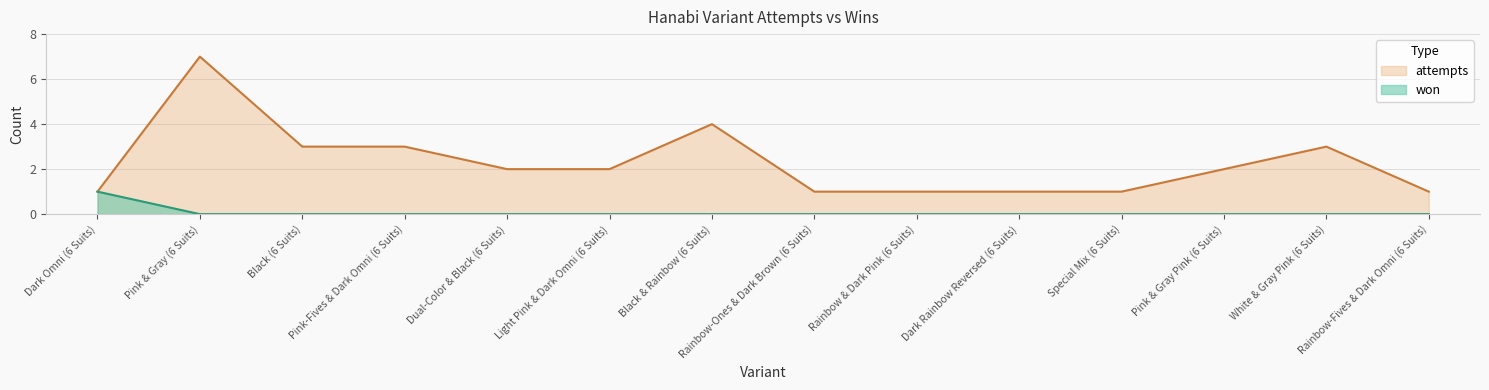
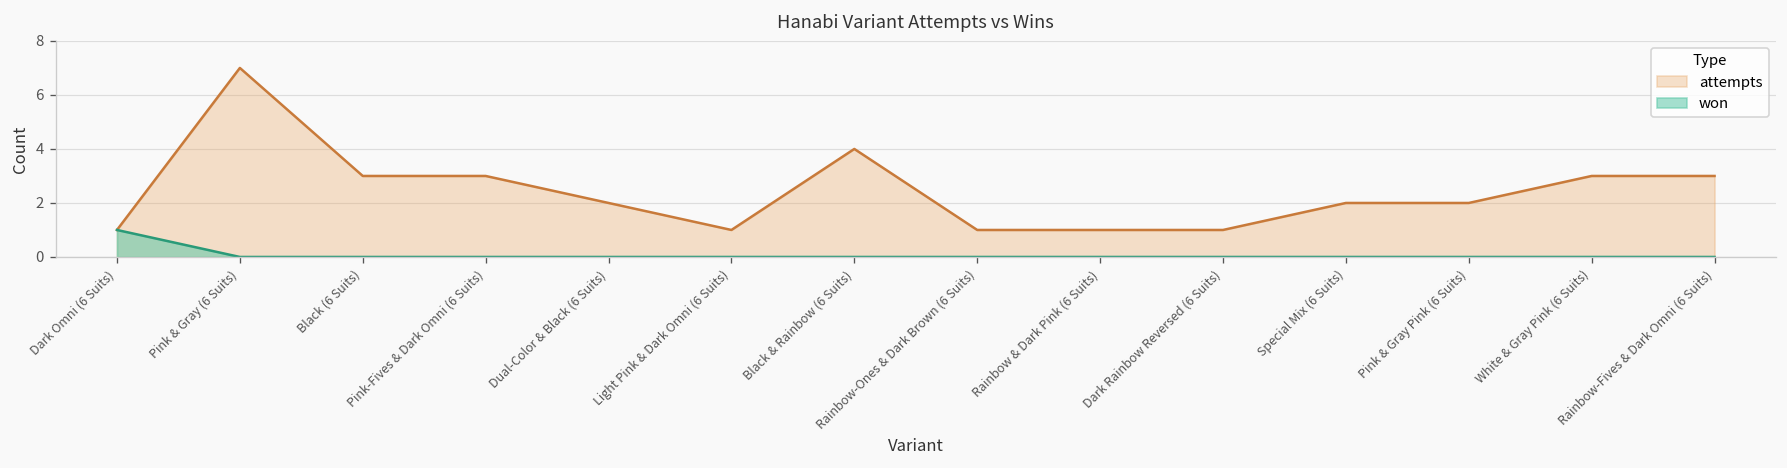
attempts, Light Pink & Dark Omni (6 Suits): 2 -> 1
attempts, Special Mix (6 Suits): 1 -> 2
attempts, Rainbow-Fives & Dark Omni (6 Suits): 1 -> 3
